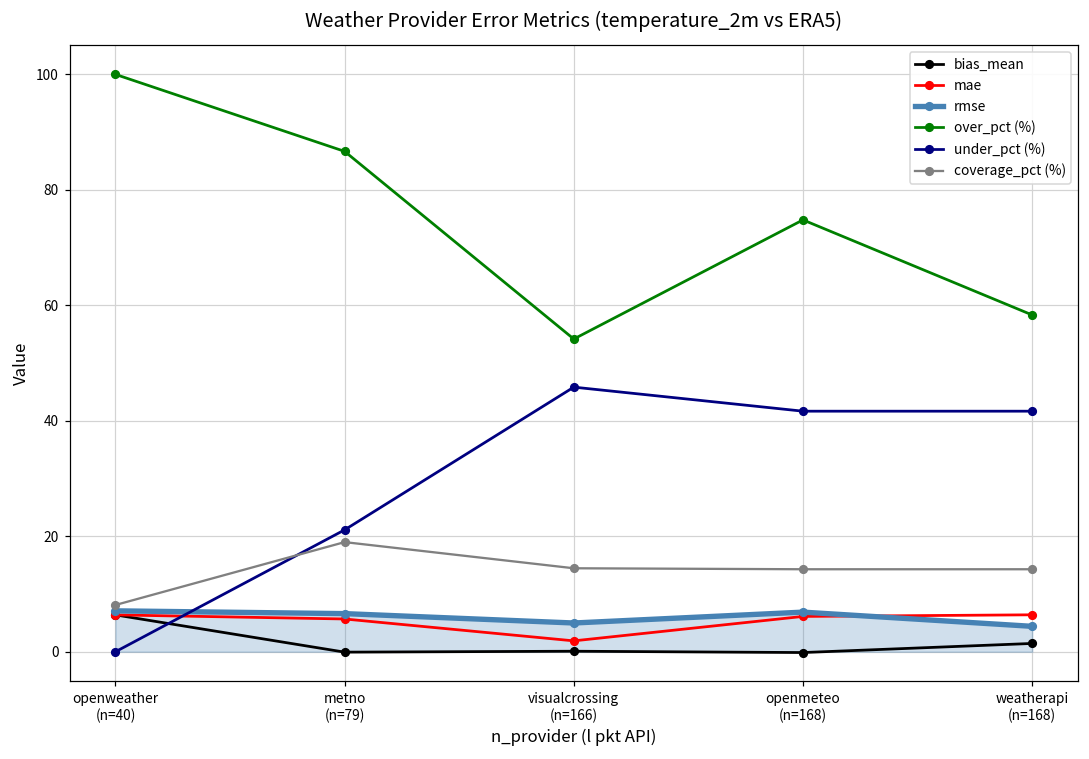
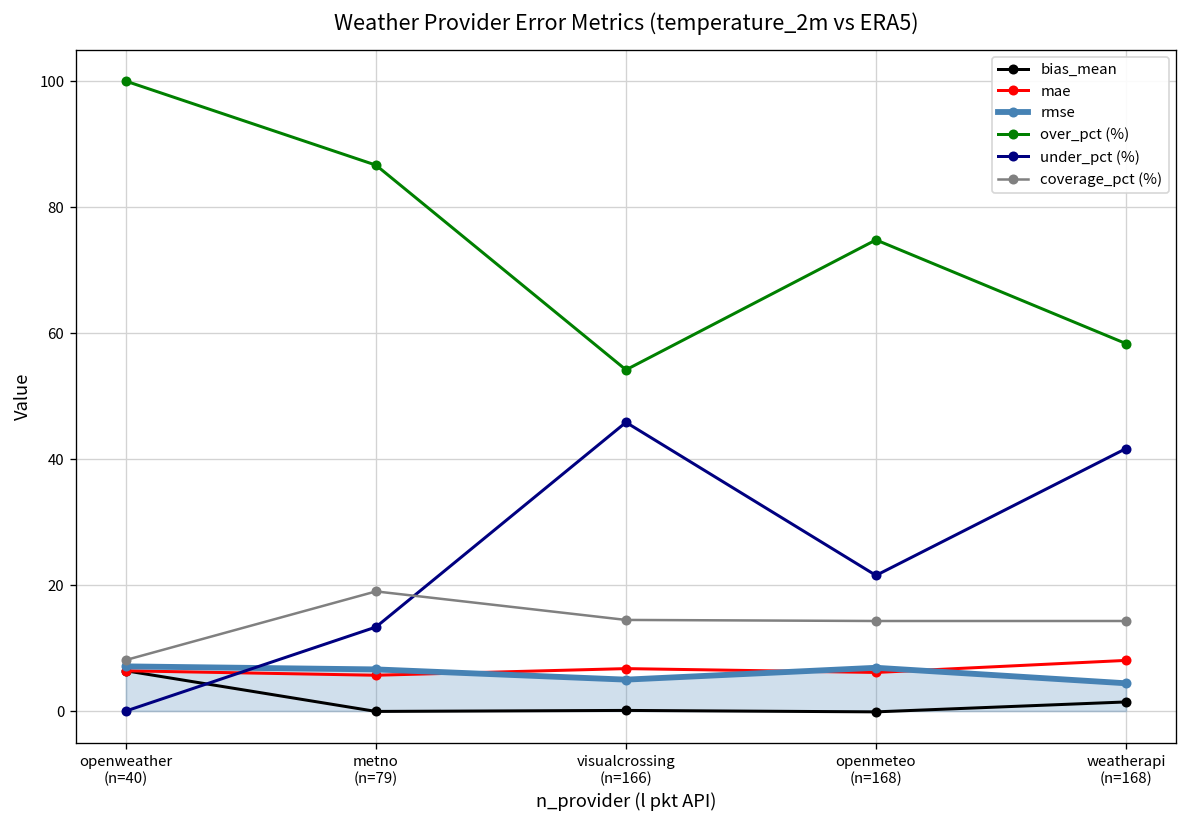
under_pct (%), metno (n=79): 21 -> 13
mae, visualcrossing (n=166): 2 -> 7
under_pct (%), openmeteo (n=168): 42 -> 22
mae, weatherapi (n=168): 6 -> 8
